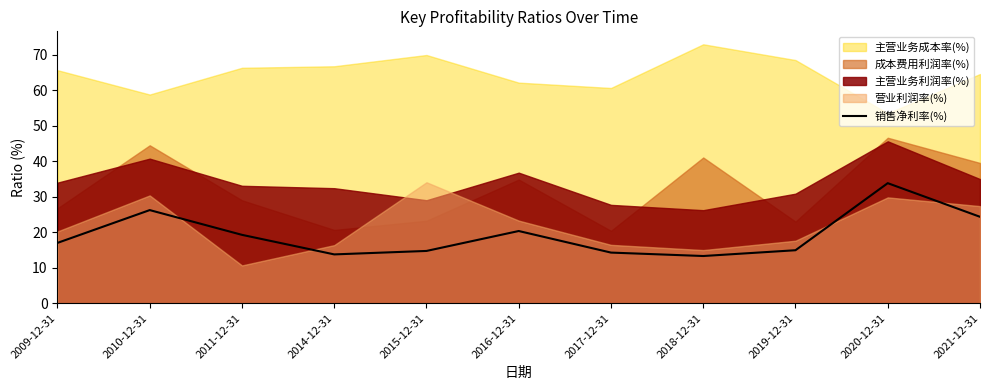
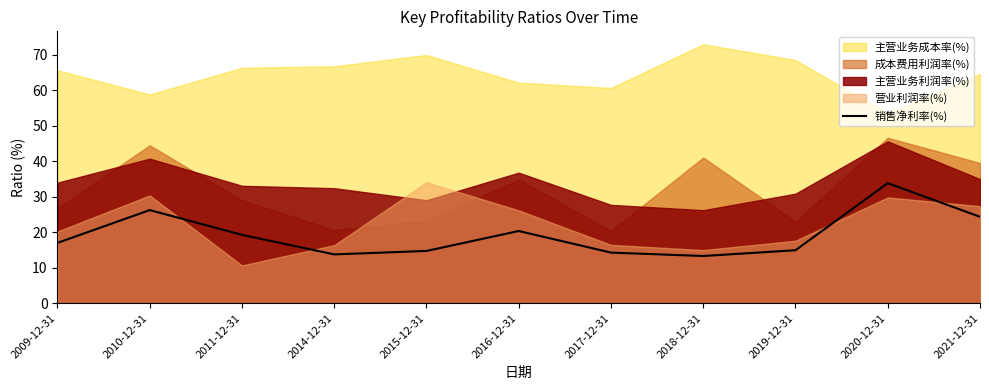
营业利润率(%), 2016-12-31: 23 -> 26
